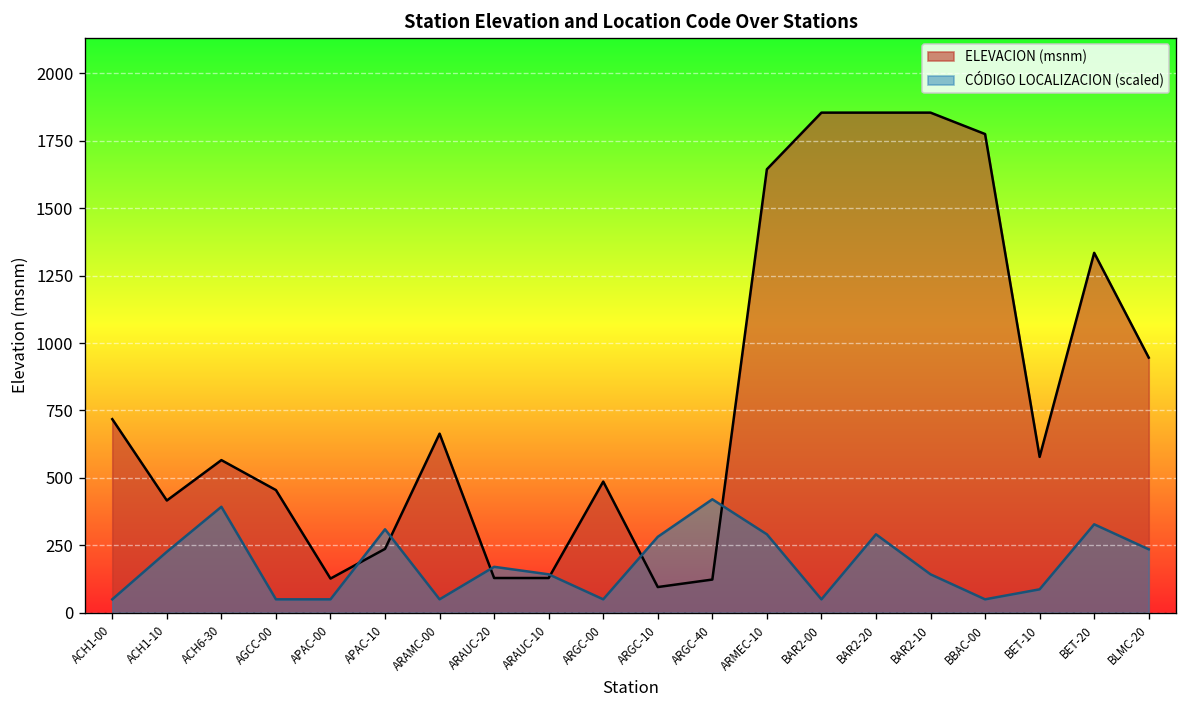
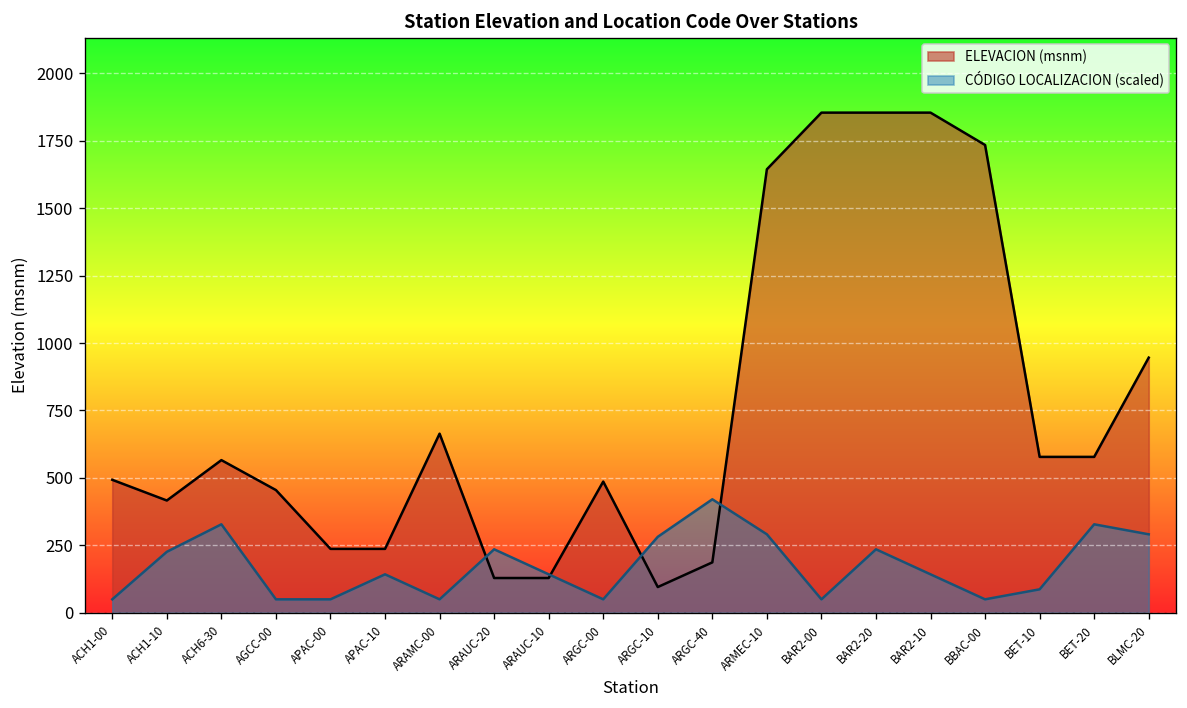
ELEVACION (msnm), ACH1-00: 720 -> 490
CÓDIGO LOCALIZACION (scaled), ACH6-30: 390 -> 330
ELEVACION (msnm), APAC-00: 130 -> 240
CÓDIGO LOCALIZACION (scaled), APAC-10: 310 -> 140
CÓDIGO LOCALIZACION (scaled), ARAUC-20: 170 -> 240
ELEVACION (msnm), ARGC-40: 120 -> 190
CÓDIGO LOCALIZACION (scaled), BAR2-20: 290 -> 240
ELEVACION (msnm), BBAC-00: 1770 -> 1730
ELEVACION (msnm), BET-20: 1330 -> 580
CÓDIGO LOCALIZACION (scaled), BLMC-20: 240 -> 290
